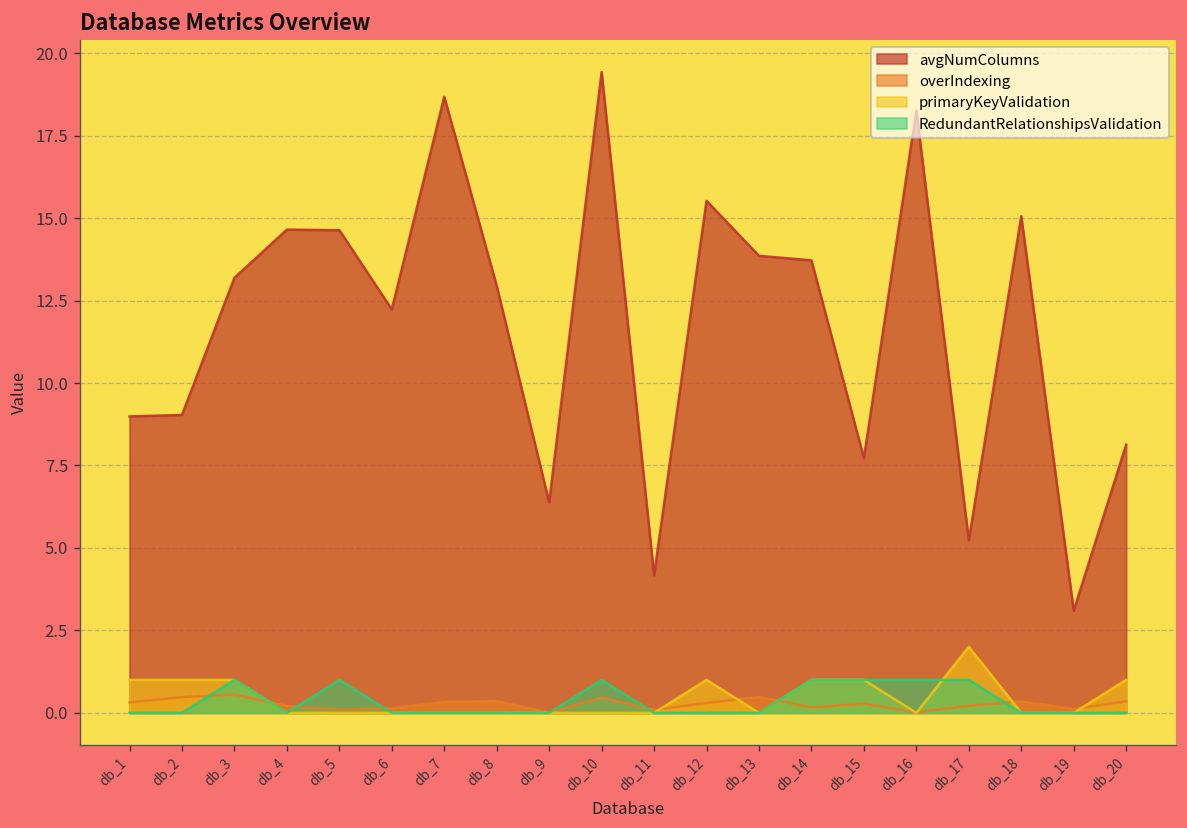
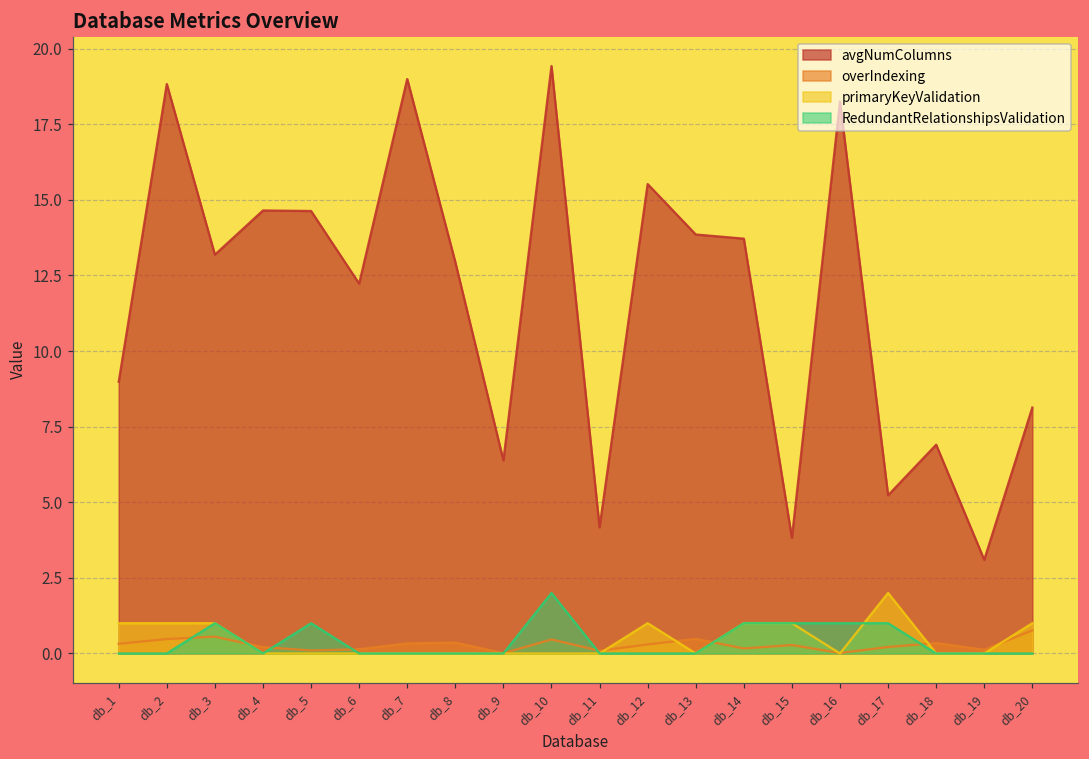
avgNumColumns, db_2: 9.0 -> 18.8
avgNumColumns, db_7: 18.7 -> 19.0
RedundantRelationshipsValidation, db_10: 1 -> 2
avgNumColumns, db_15: 7.7 -> 3.8
avgNumColumns, db_18: 15.1 -> 6.9
overIndexing, db_20: 0.3 -> 0.8
